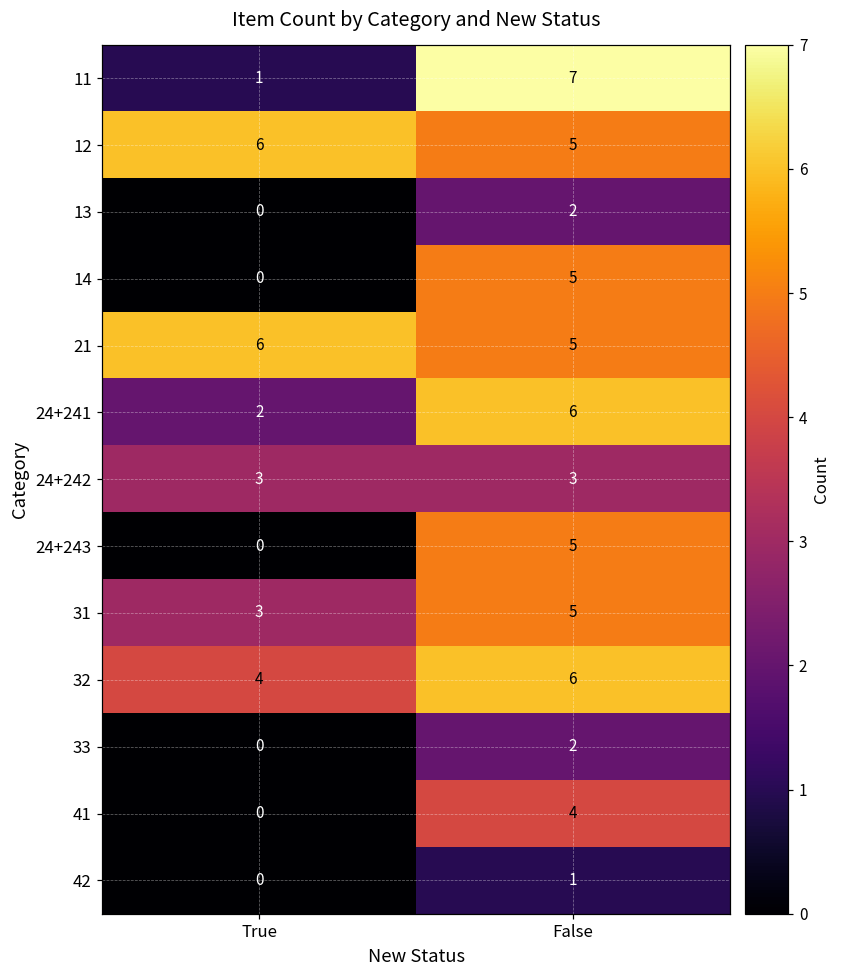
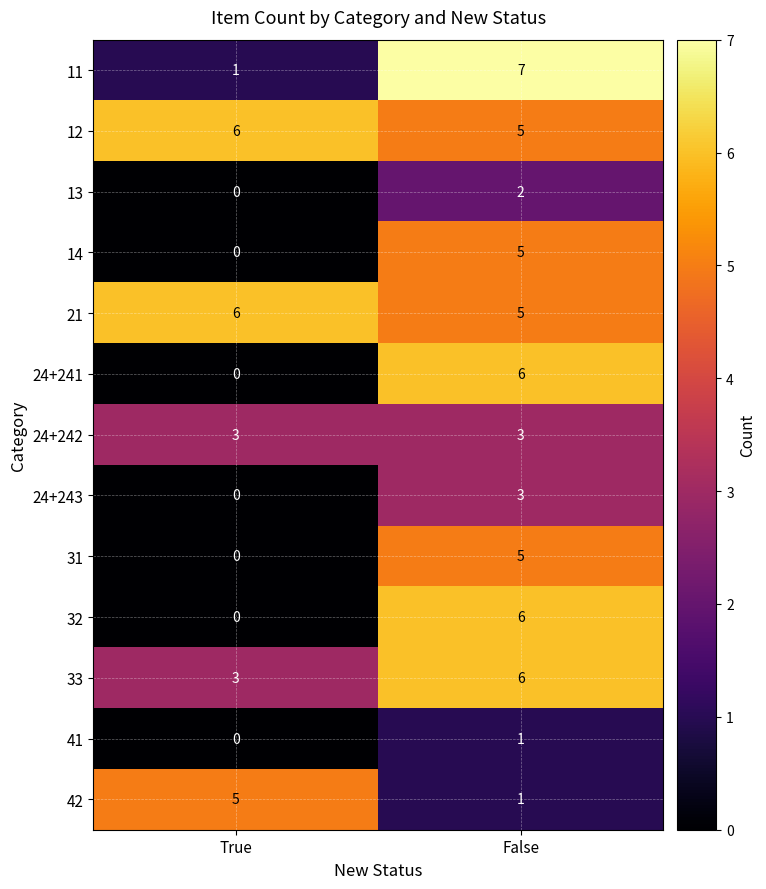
24+241, True: 2 -> 0
24+243, False: 5 -> 3
31, True: 3 -> 0
32, True: 4 -> 0
33, True: 0 -> 3
33, False: 2 -> 6
41, False: 4 -> 1
42, True: 0 -> 5
